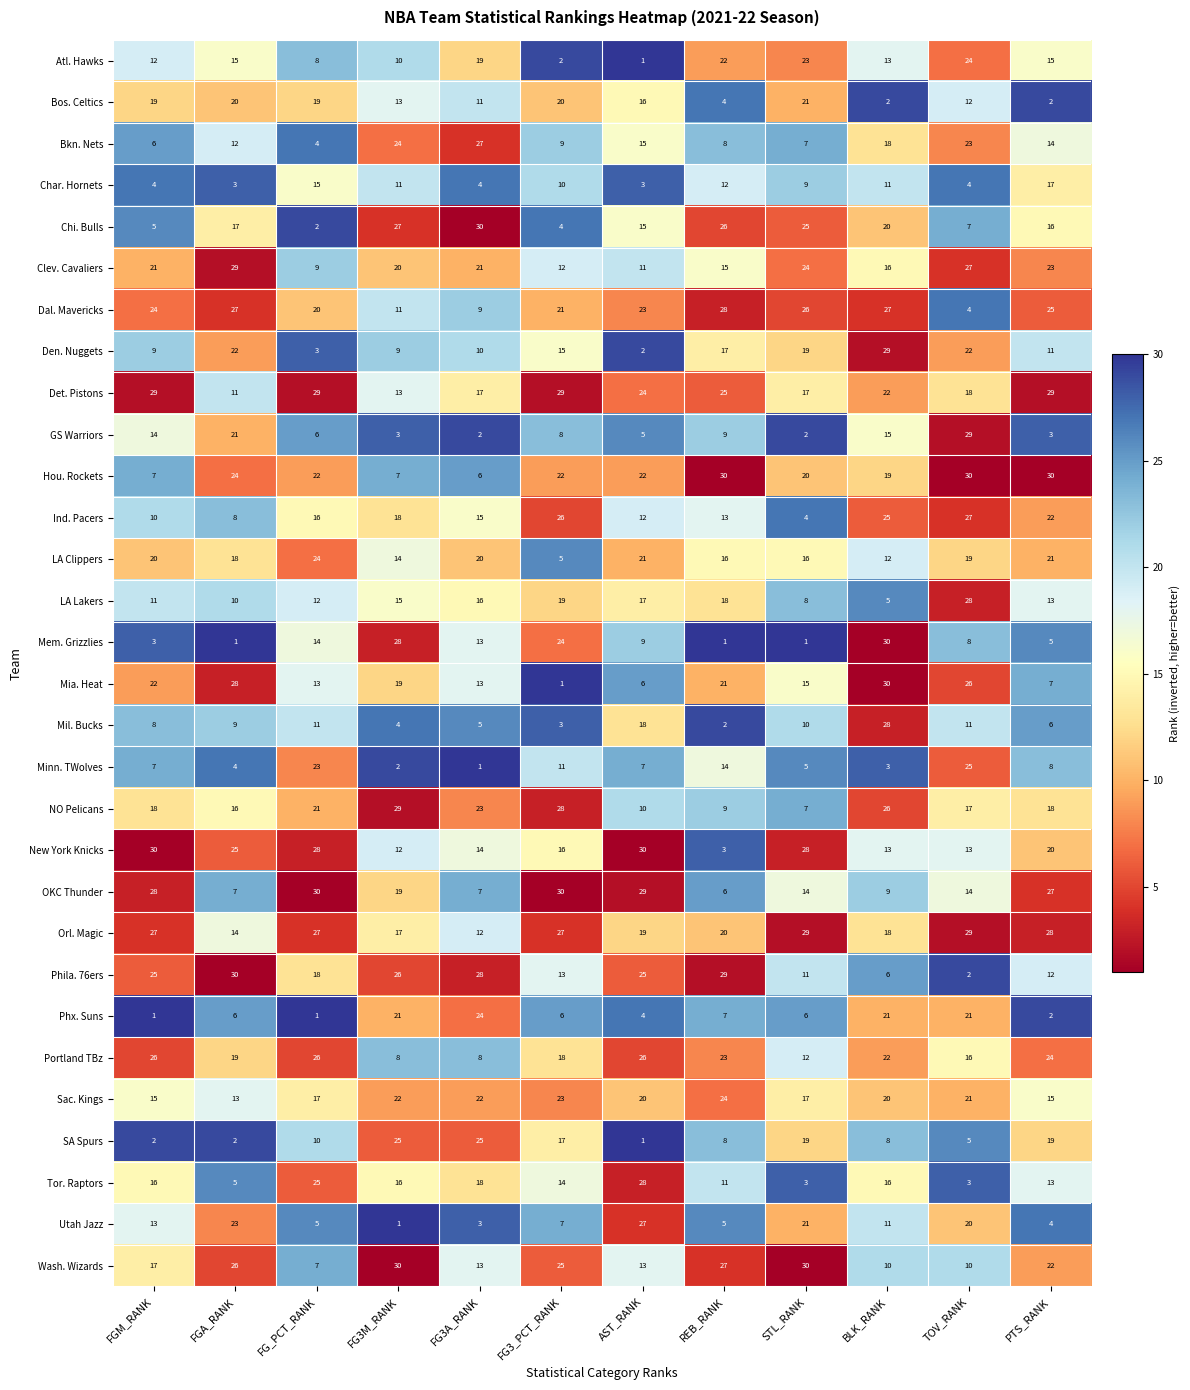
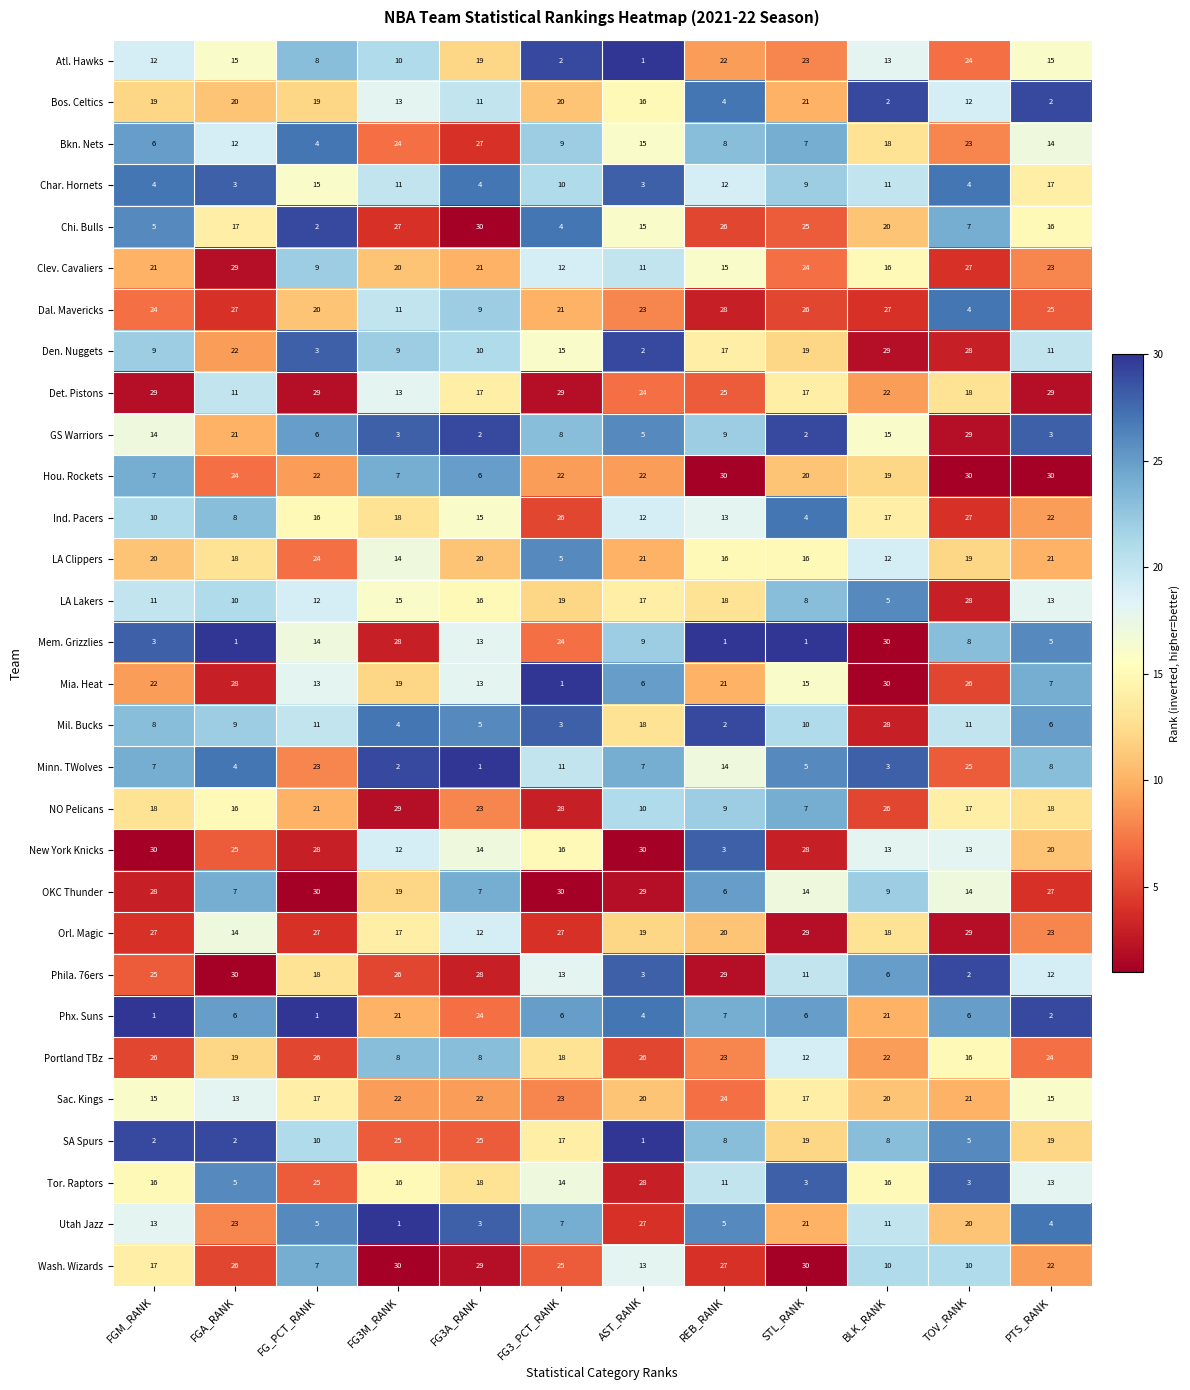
Den. Nuggets, TOV_RANK: 22 -> 28
Ind. Pacers, BLK_RANK: 25 -> 17
Orl. Magic, PTS_RANK: 28 -> 23
Phila. 76ers, AST_RANK: 25 -> 3
Phx. Suns, TOV_RANK: 21 -> 6
Wash. Wizards, FG3A_RANK: 13 -> 29
